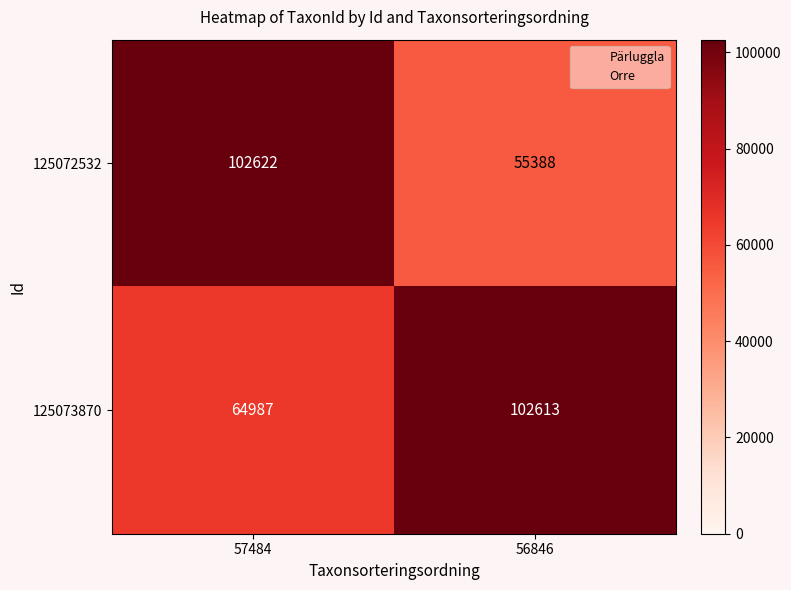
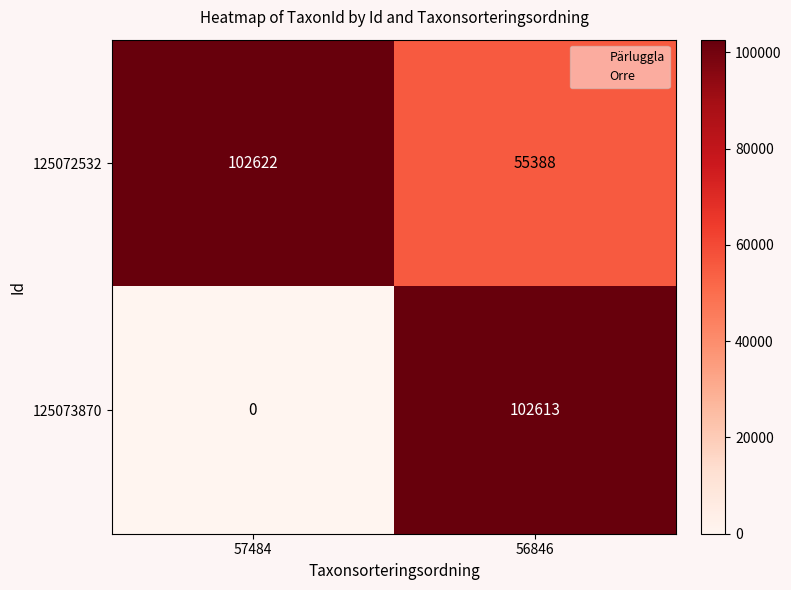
125073870, 57484: 64987 -> 0
